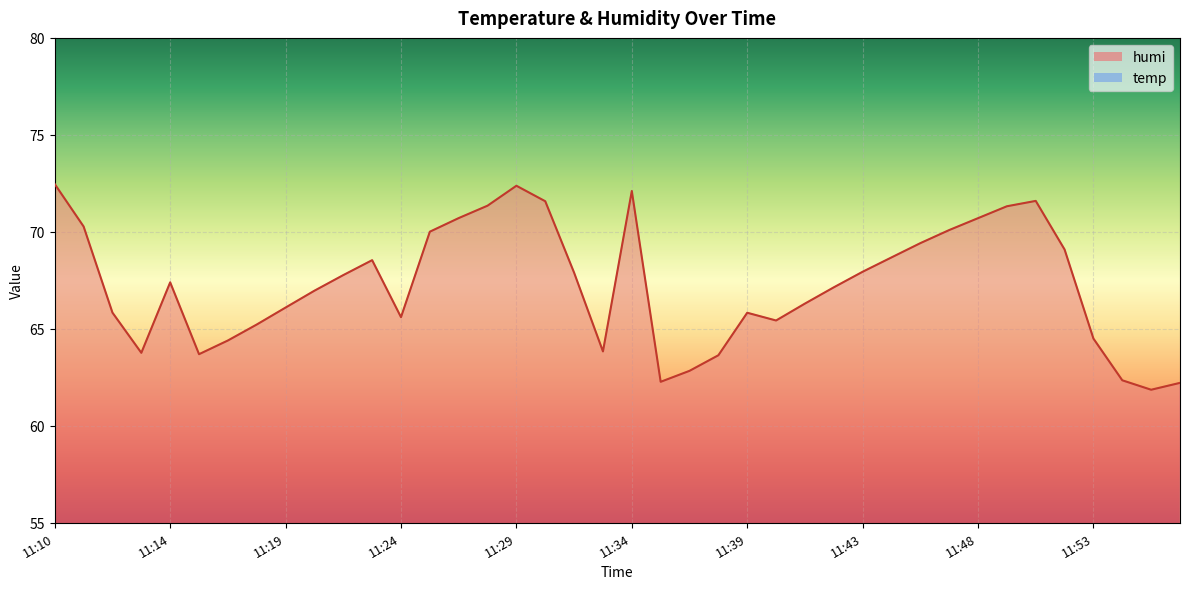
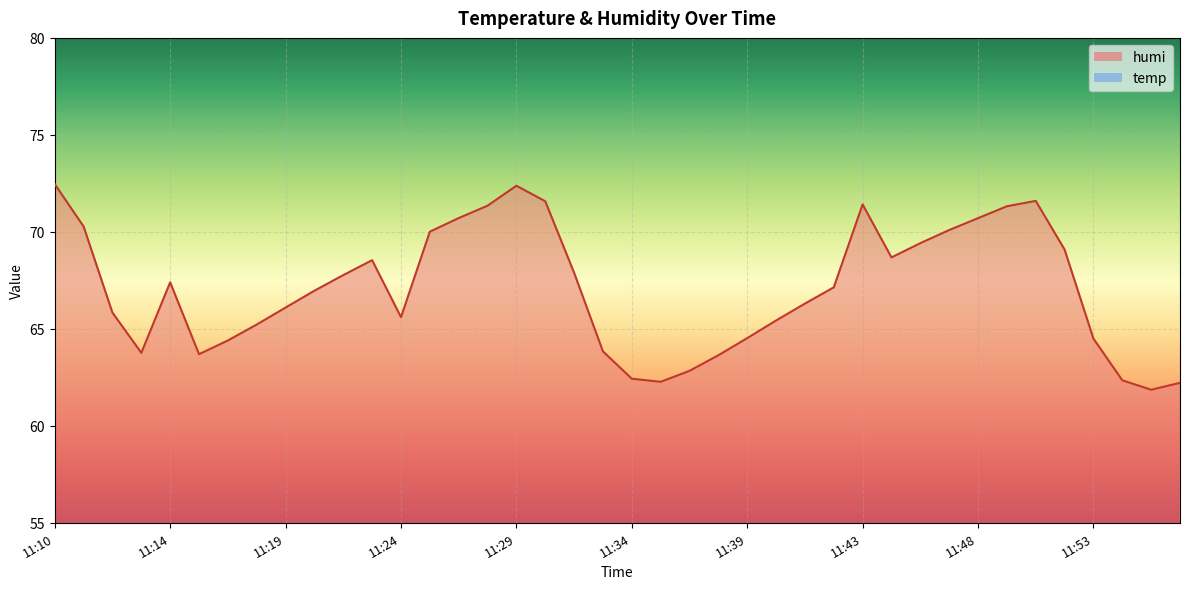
humi, 11:34: 72.1 -> 62.4
humi, 11:39: 65.8 -> 64.5
humi, 11:43: 67.9 -> 71.4
